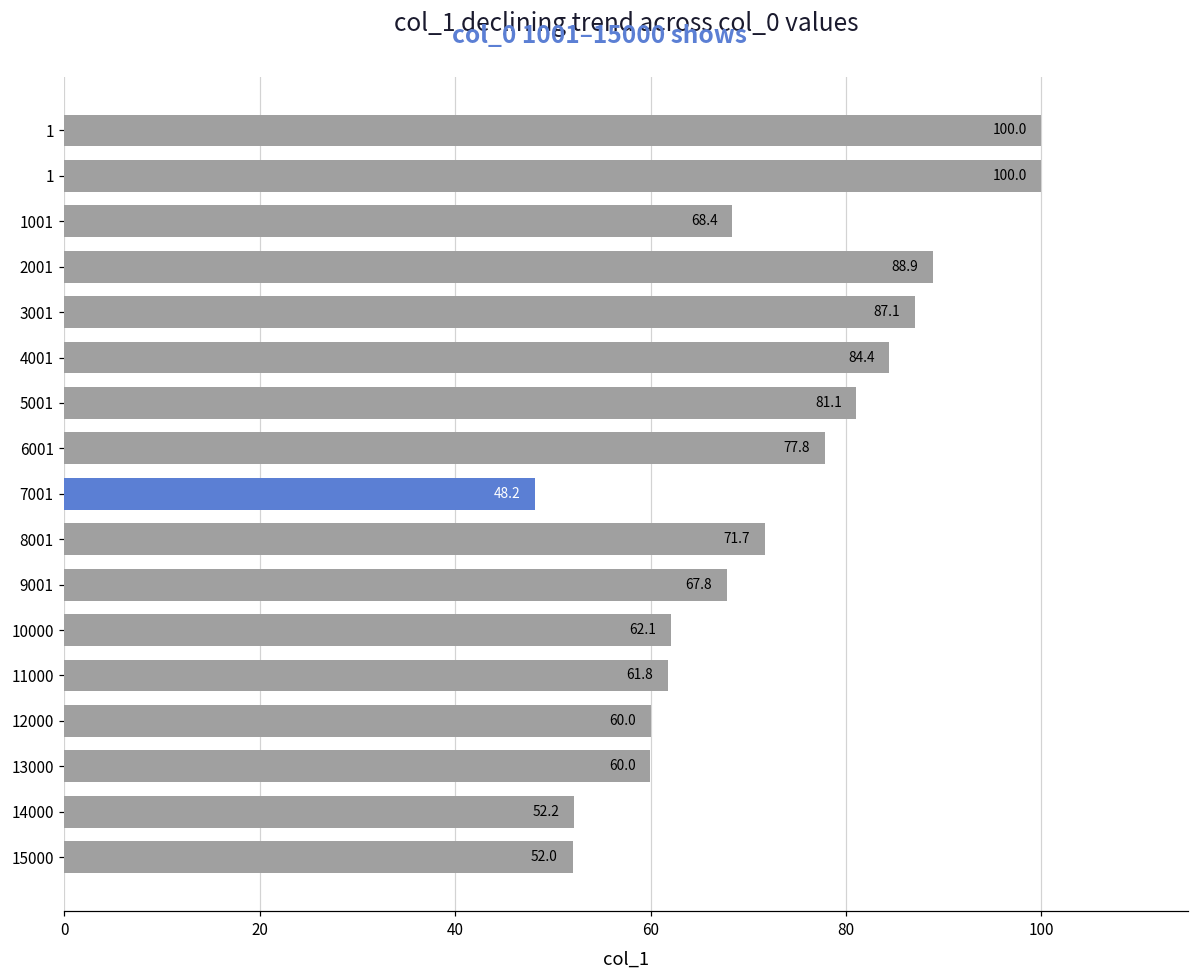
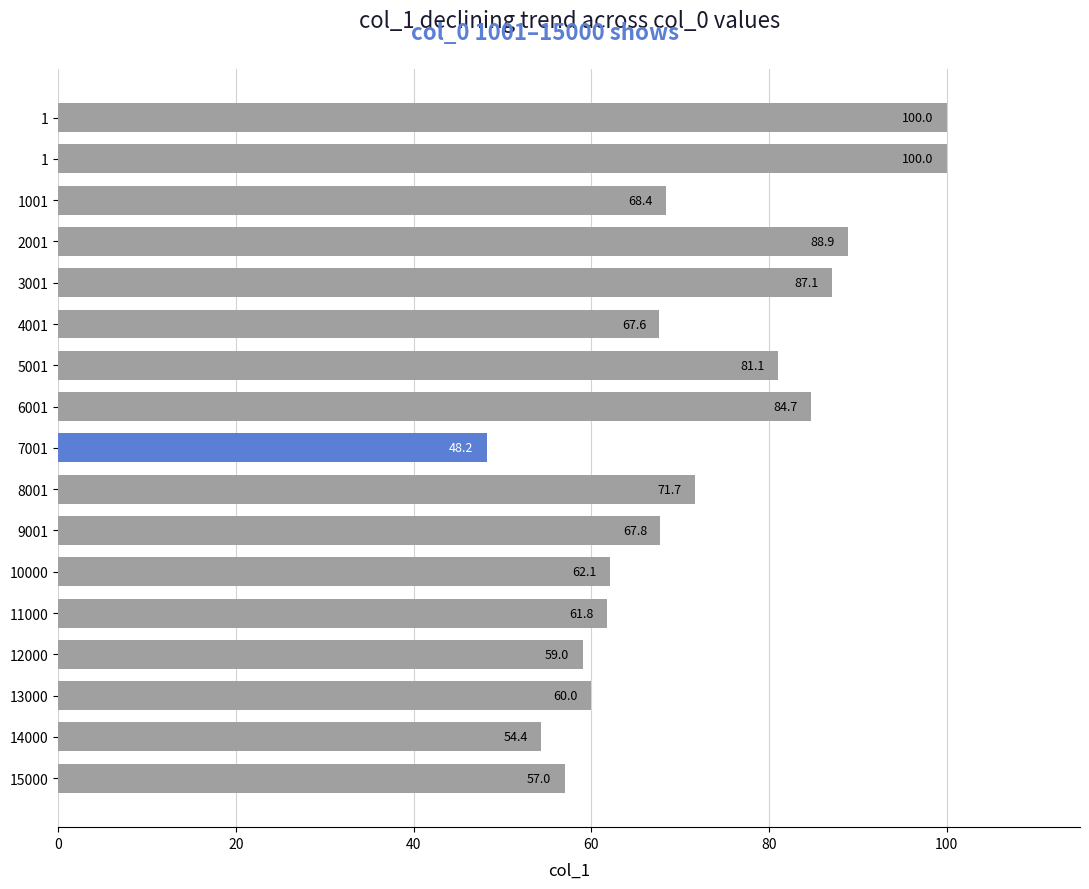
4001: 84.4 -> 67.6
6001: 77.8 -> 84.7
12000: 60.0 -> 59.0
14000: 52.2 -> 54.4
15000: 52.0 -> 57.0
